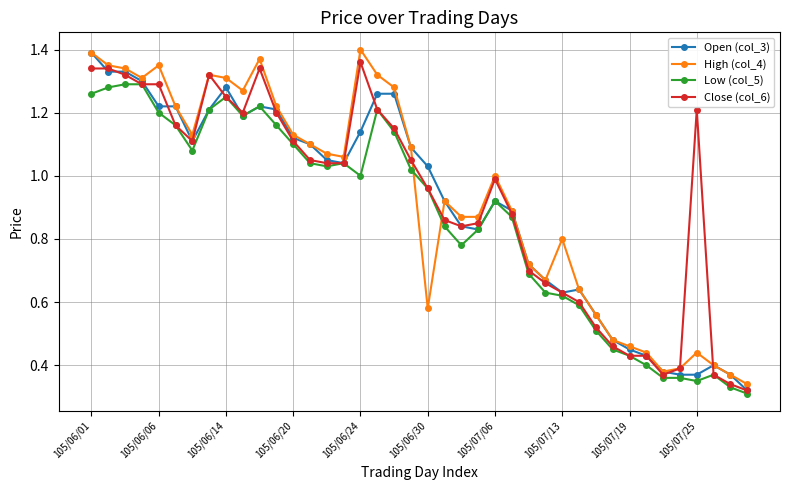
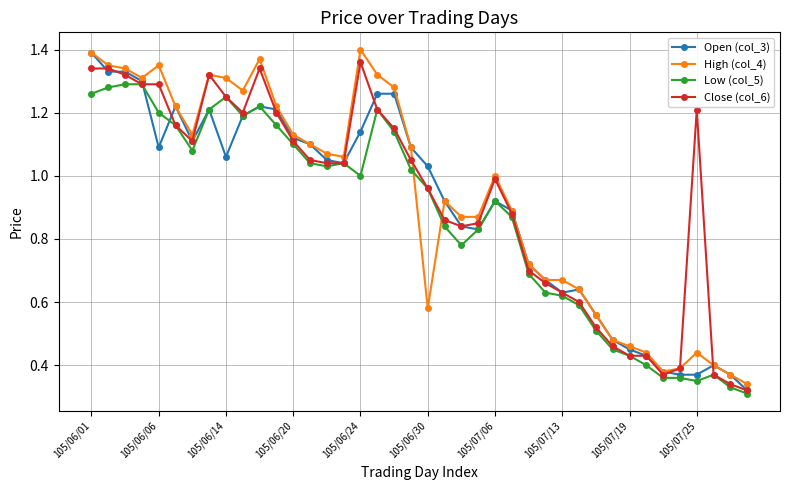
Open (col_3), 105/06/06: 1.22 -> 1.09
Open (col_3), 105/06/14: 1.28 -> 1.06
High (col_4), 105/07/13: 0.80 -> 0.67
